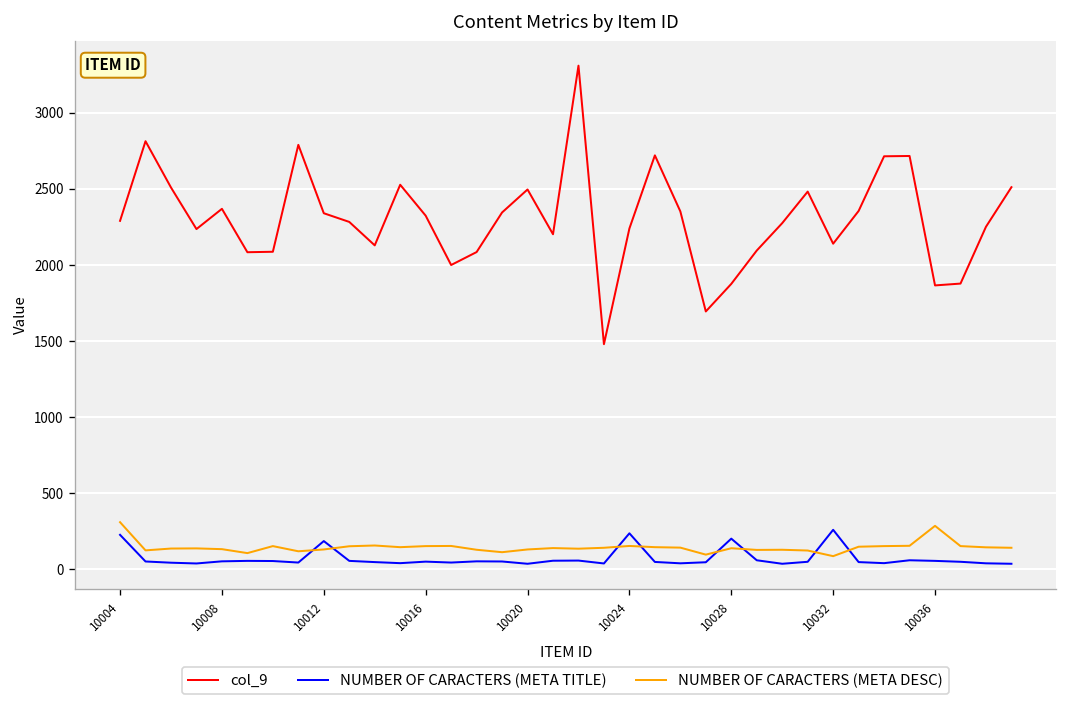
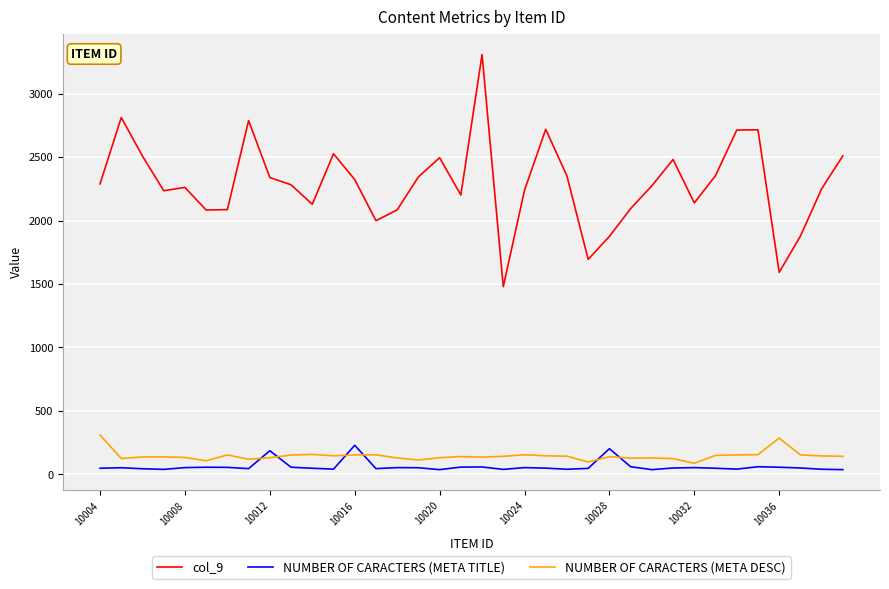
NUMBER OF CARACTERS (META TITLE), 10004: 230 -> 50
col_9, 10008: 2370 -> 2260
NUMBER OF CARACTERS (META TITLE), 10016: 50 -> 230
NUMBER OF CARACTERS (META TITLE), 10024: 240 -> 50
NUMBER OF CARACTERS (META TITLE), 10032: 260 -> 50
col_9, 10036: 1870 -> 1590
